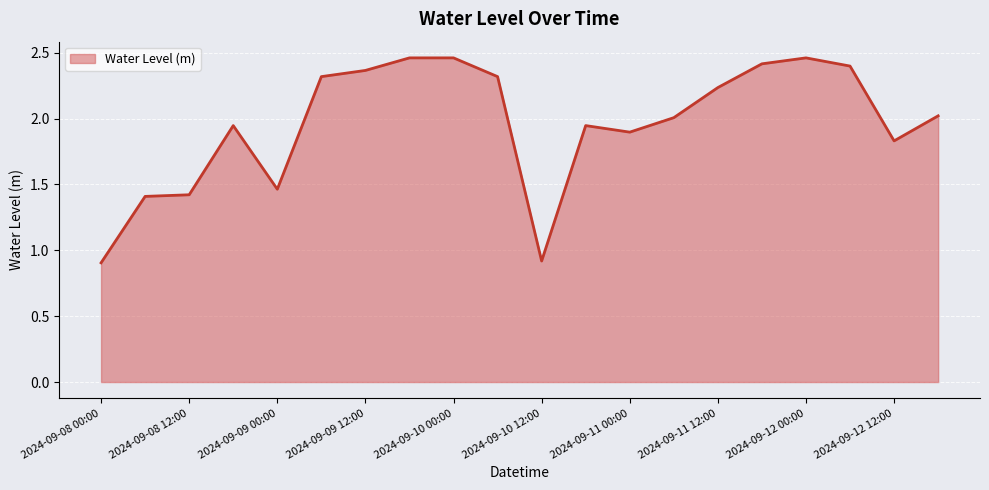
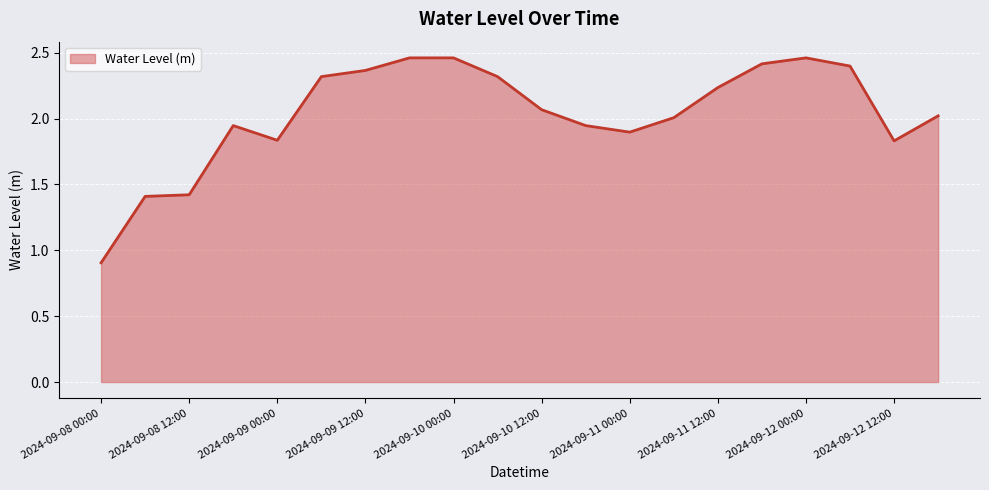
2024-09-09 00:00: 1.46 -> 1.84
2024-09-10 12:00: 0.92 -> 2.07
